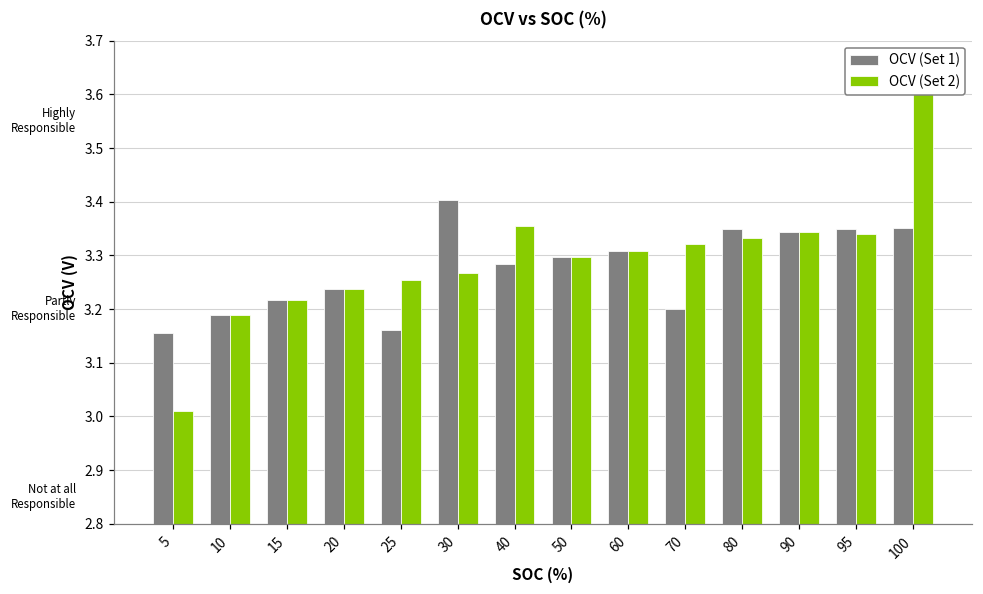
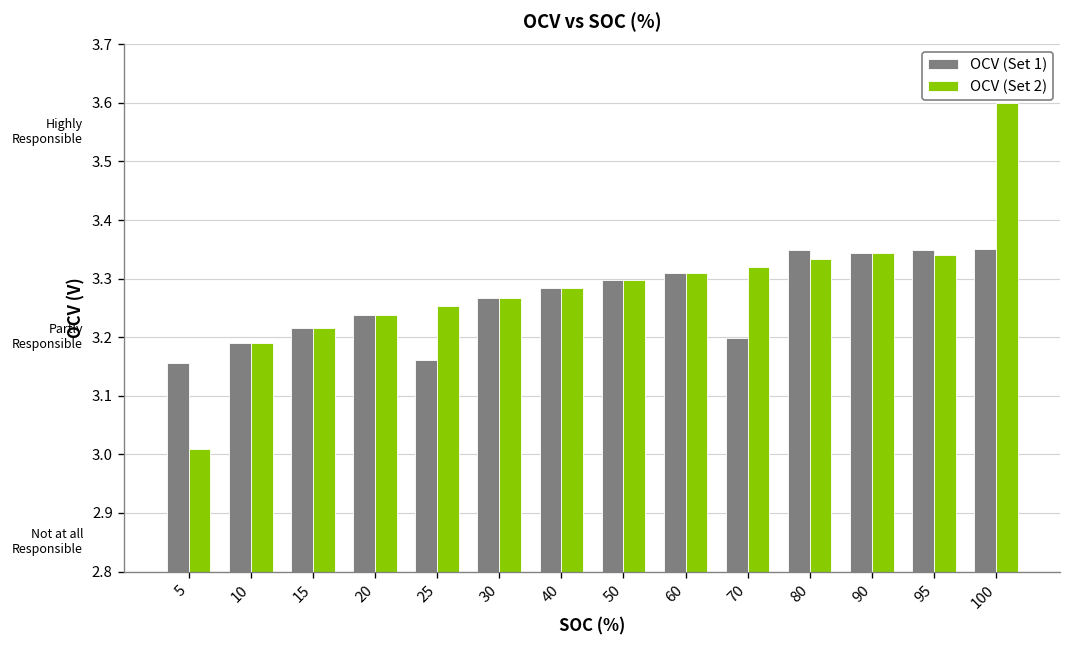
OCV (Set 1), 30: 3.40 -> 3.27
OCV (Set 2), 40: 3.36 -> 3.28
